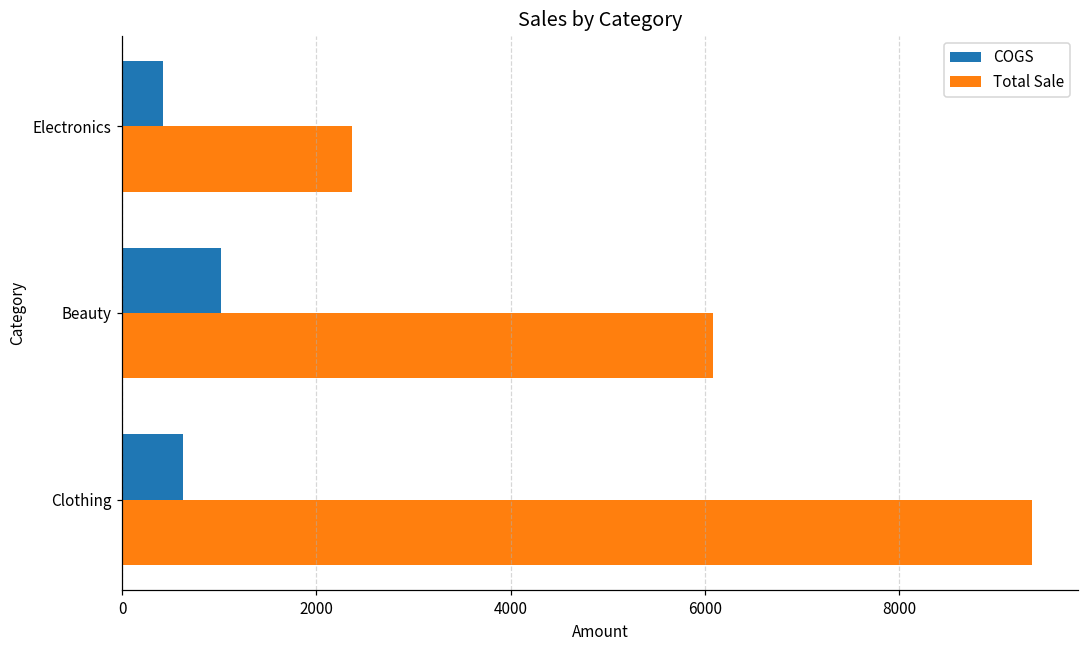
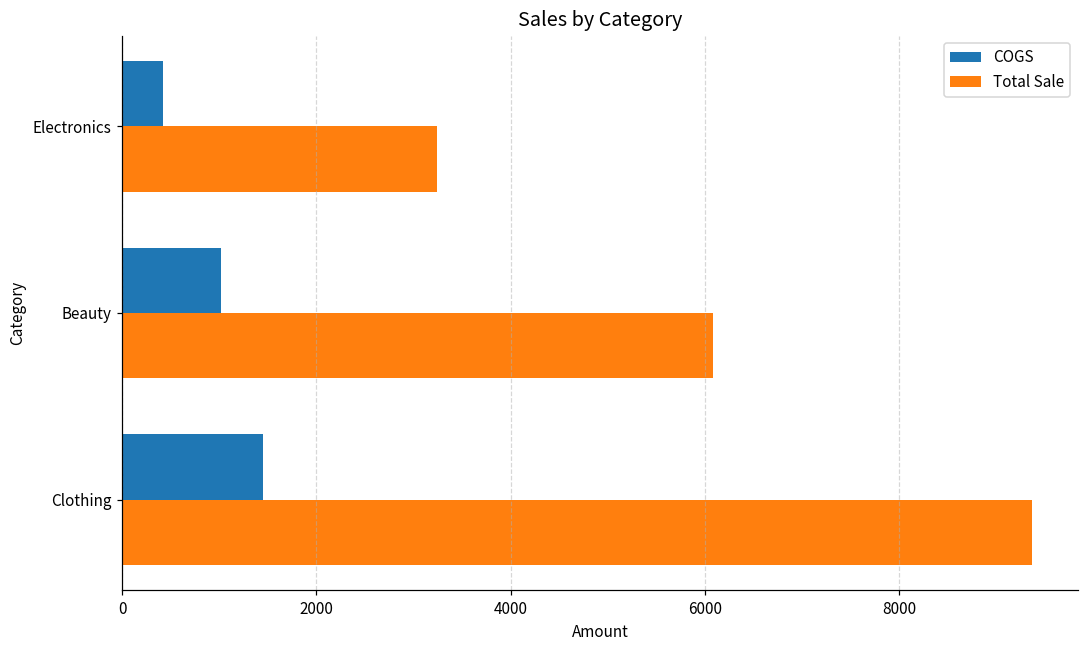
Total Sale, Electronics: 2400 -> 3200
COGS, Clothing: 600 -> 1500
